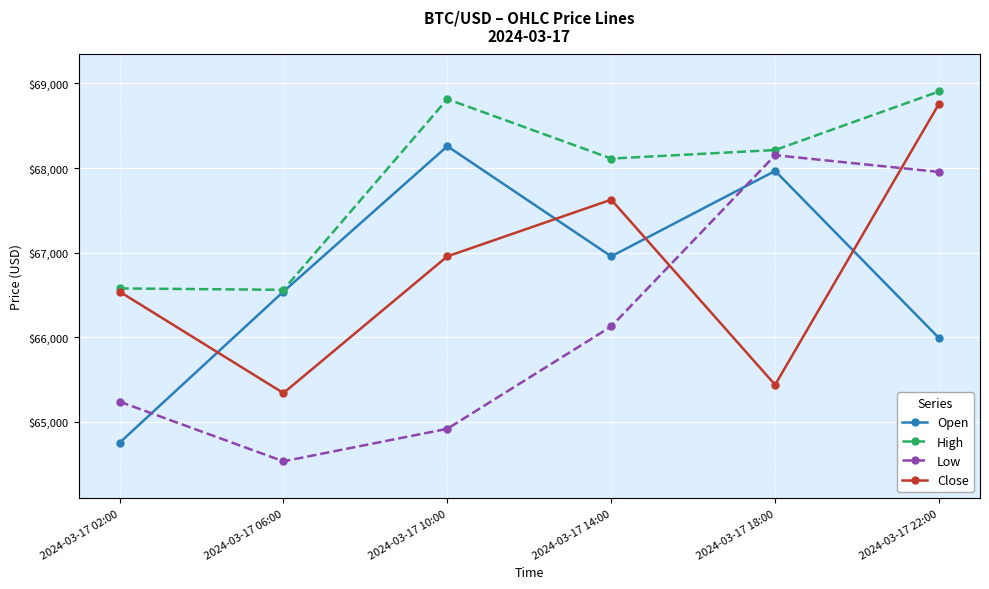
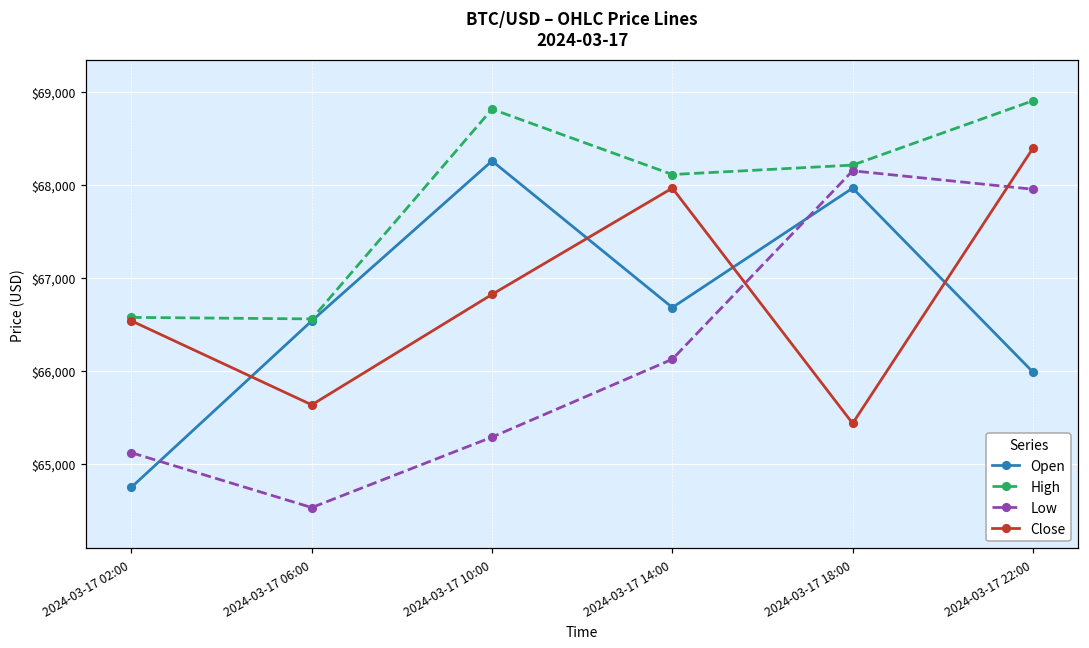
Low, 2024-03-17 02:00: $65,200 -> $65,100
Close, 2024-03-17 06:00: $65,300 -> $65,600
Low, 2024-03-17 10:00: $64,900 -> $65,300
Close, 2024-03-17 10:00: $67,000 -> $66,800
Open, 2024-03-17 14:00: $67,000 -> $66,700
Close, 2024-03-17 14:00: $67,600 -> $68,000
Close, 2024-03-17 22:00: $68,800 -> $68,400
